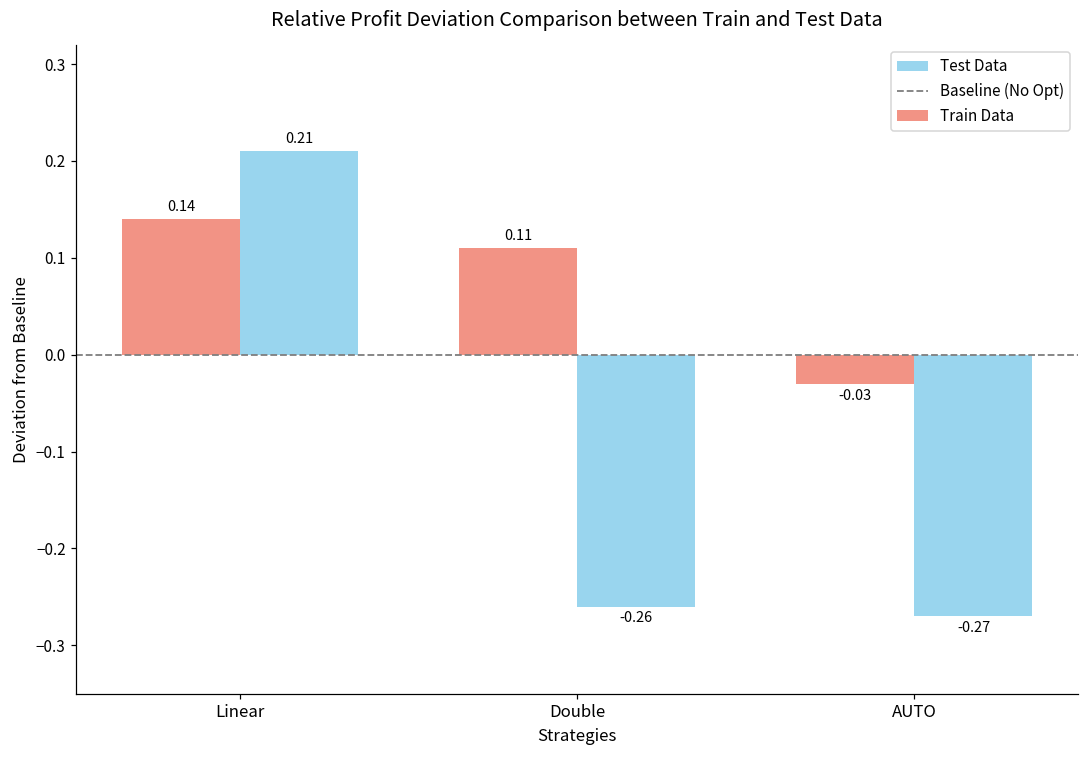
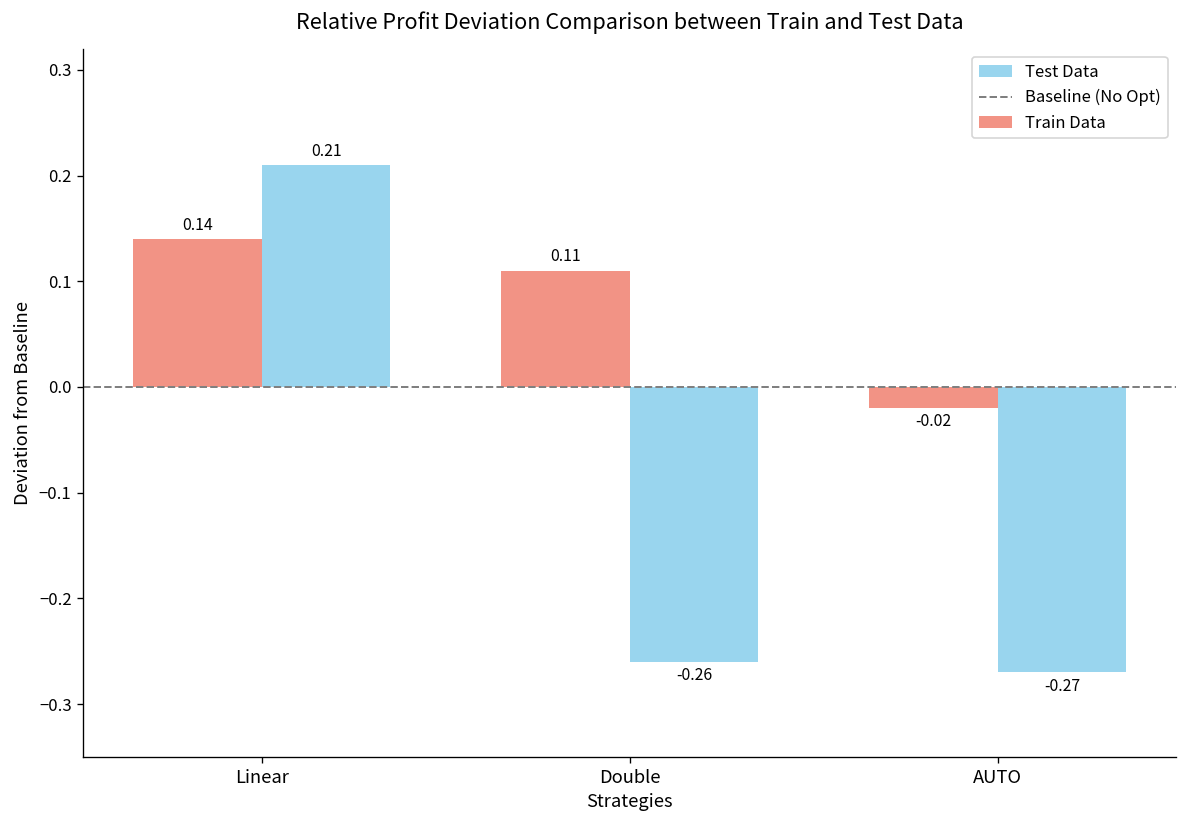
Train Data, AUTO: -0.03 -> -0.02
